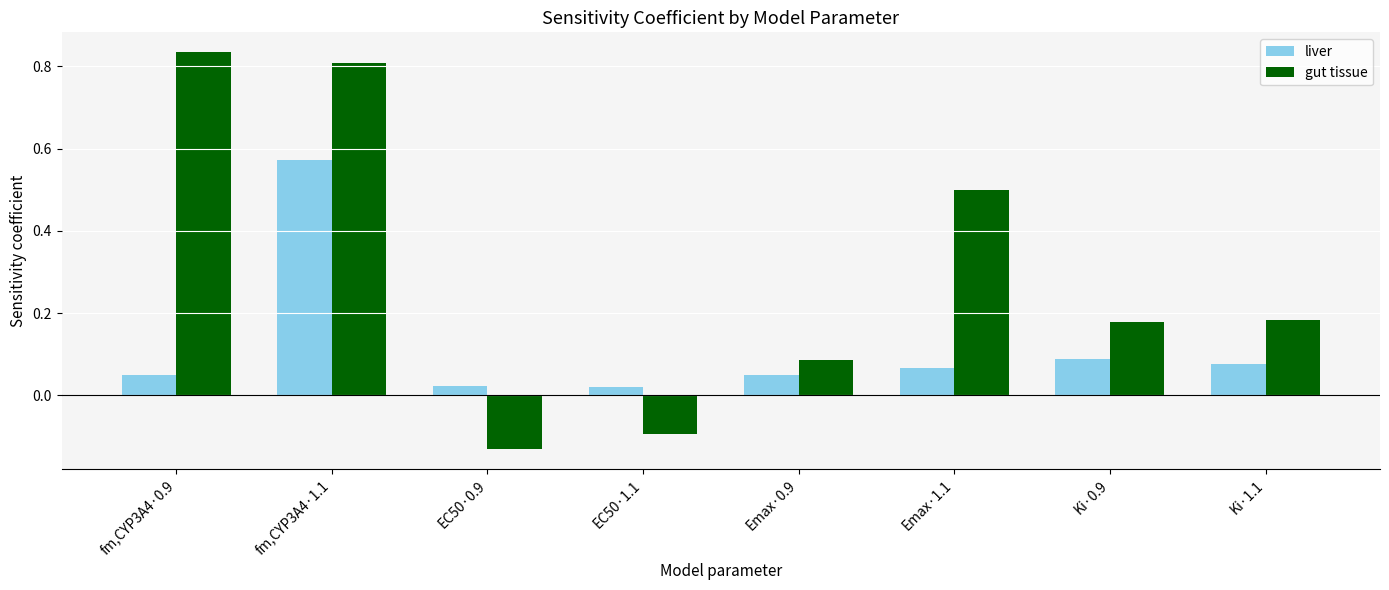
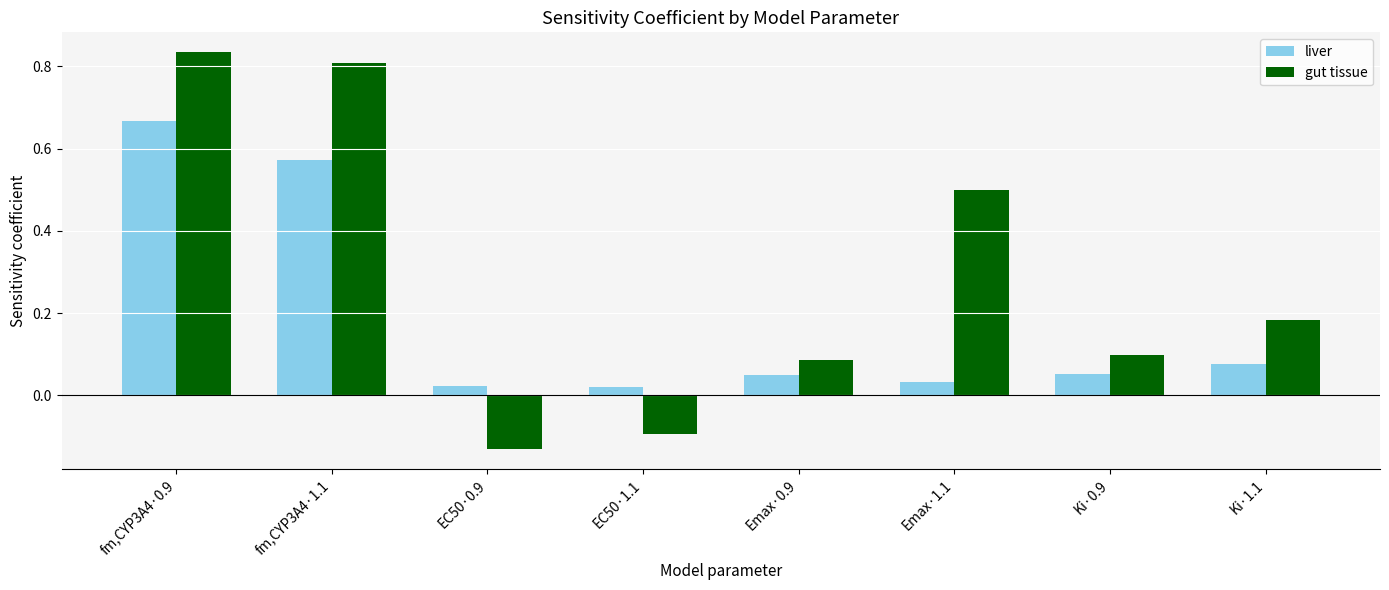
liver, fm,CYP3A4·0.9: 0.05 -> 0.67
liver, Emax·1.1: 0.07 -> 0.03
liver, Ki·0.9: 0.09 -> 0.05
gut tissue, Ki·0.9: 0.18 -> 0.10
